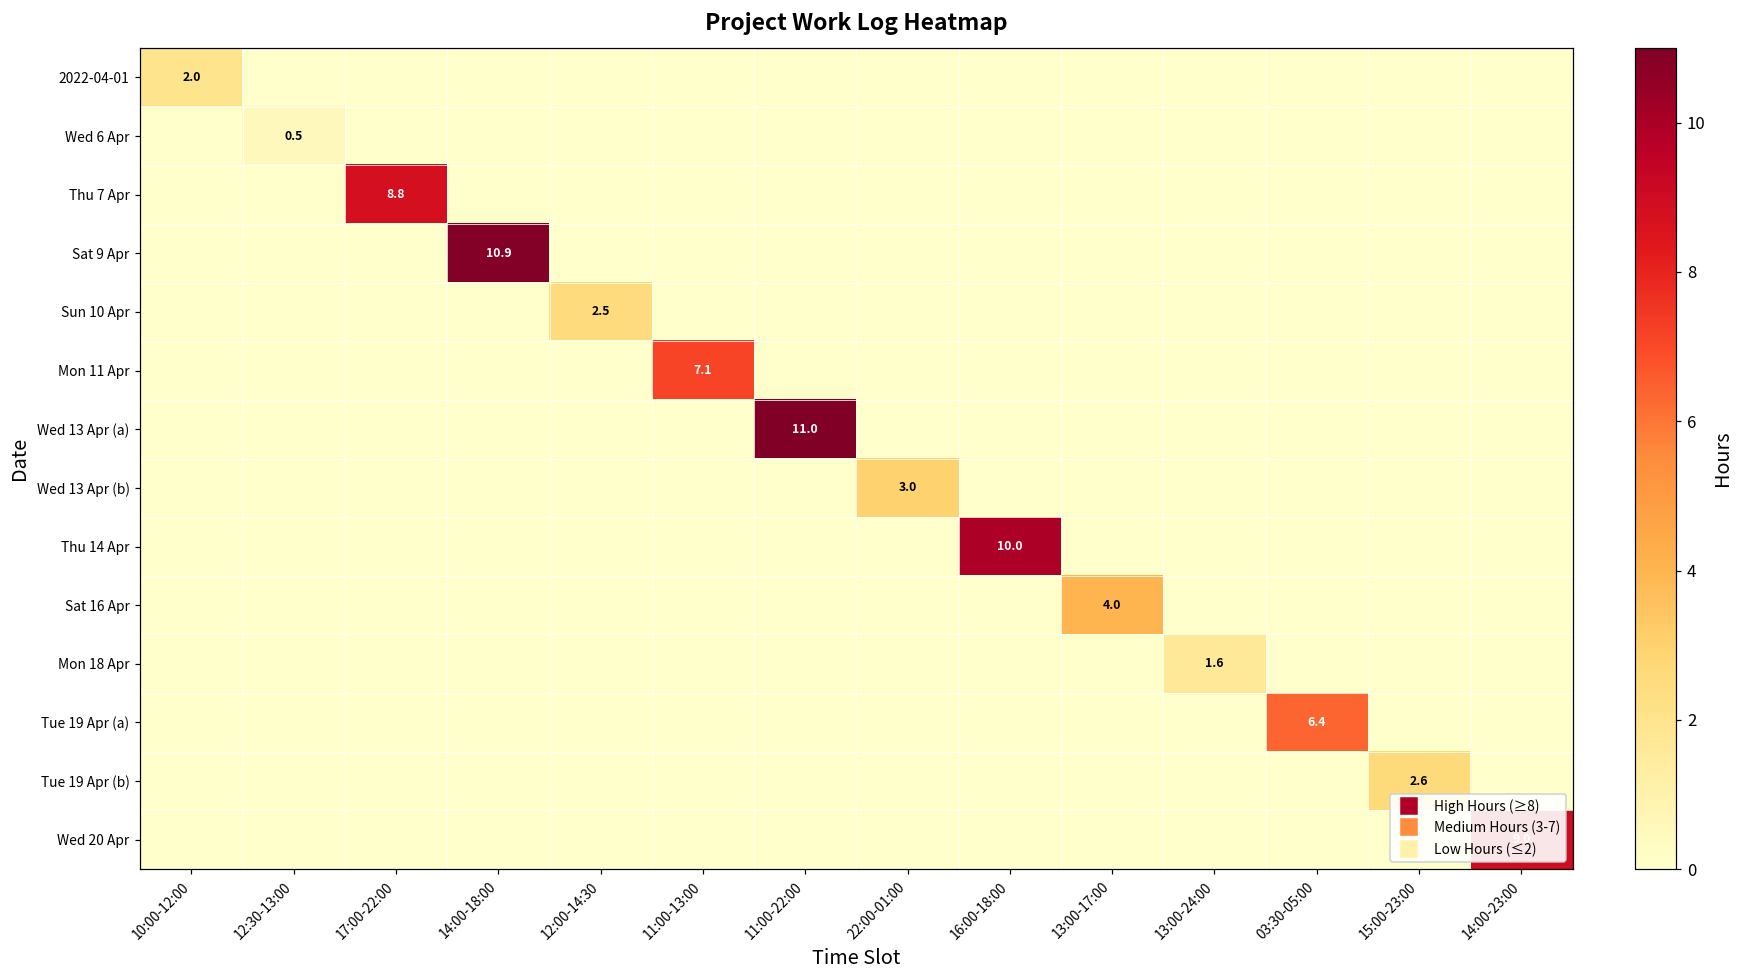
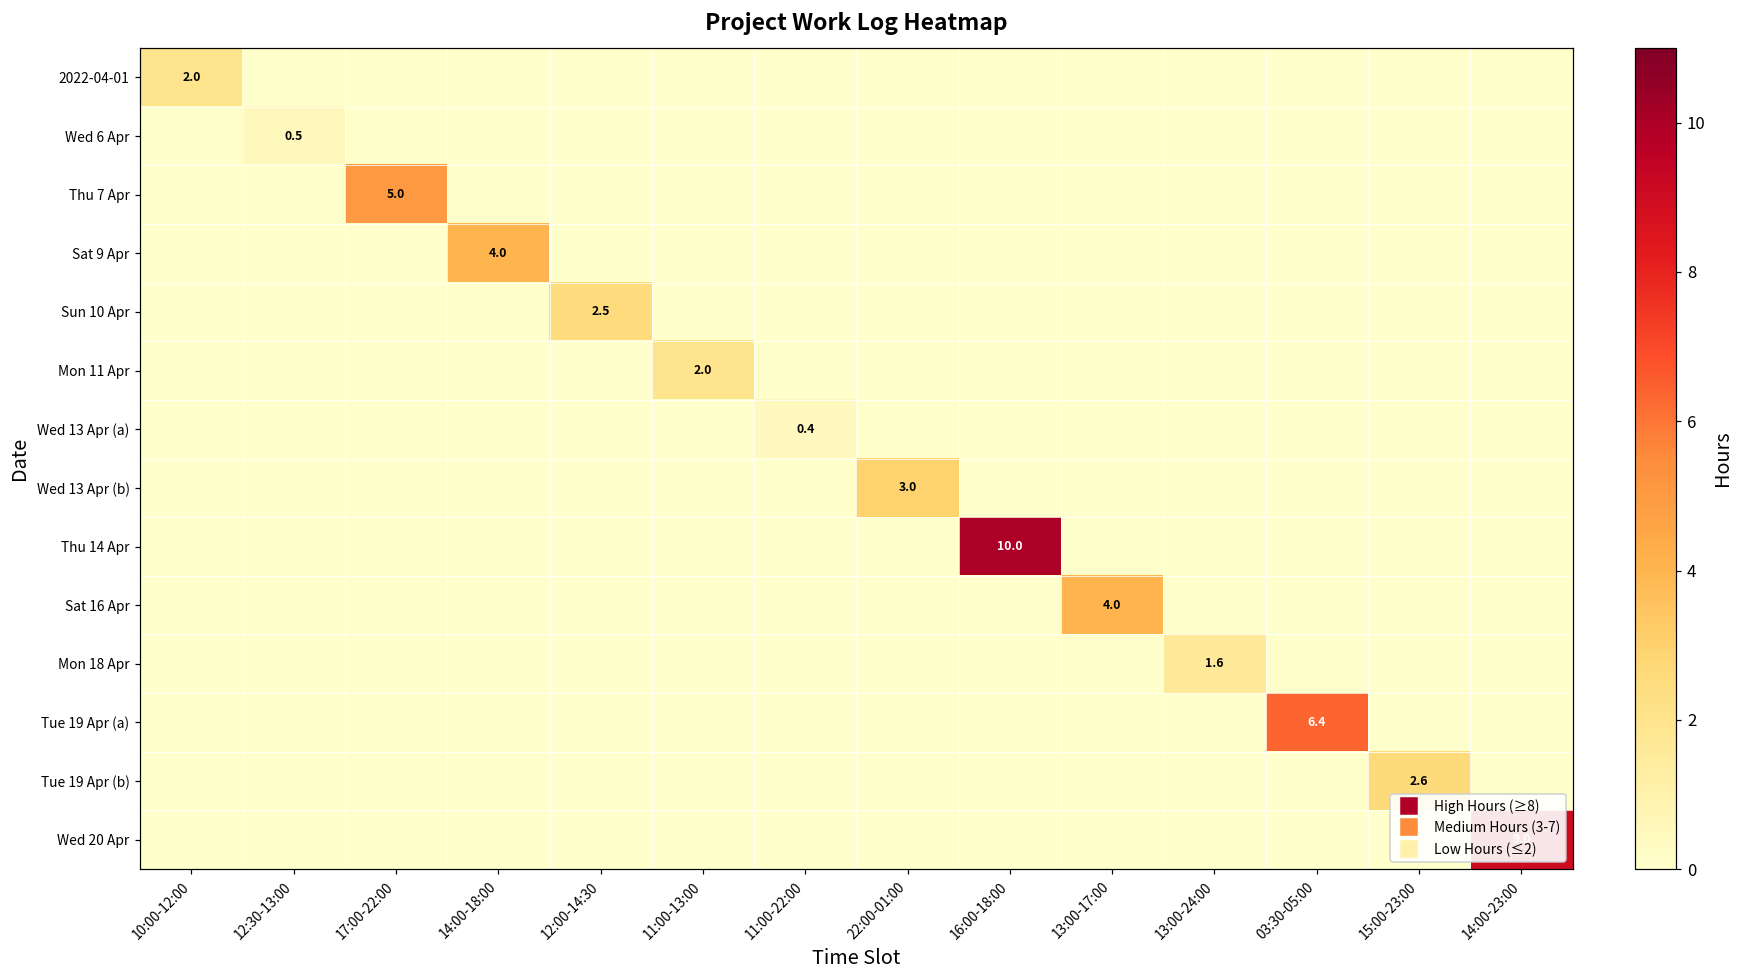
Thu 7 Apr, 17:00-22:00: 8.8 -> 5.0
Sat 9 Apr, 14:00-18:00: 10.9 -> 4.0
Mon 11 Apr, 11:00-13:00: 7.1 -> 2.0
Wed 13 Apr (a), 11:00-22:00: 11.0 -> 0.4
